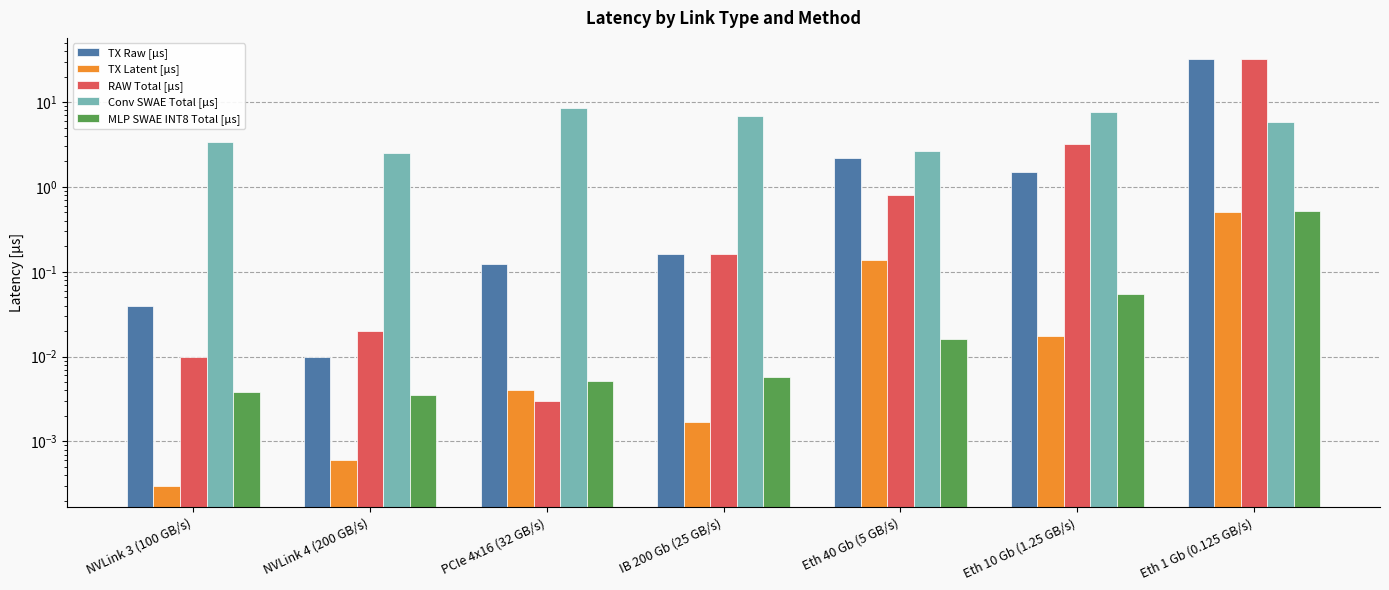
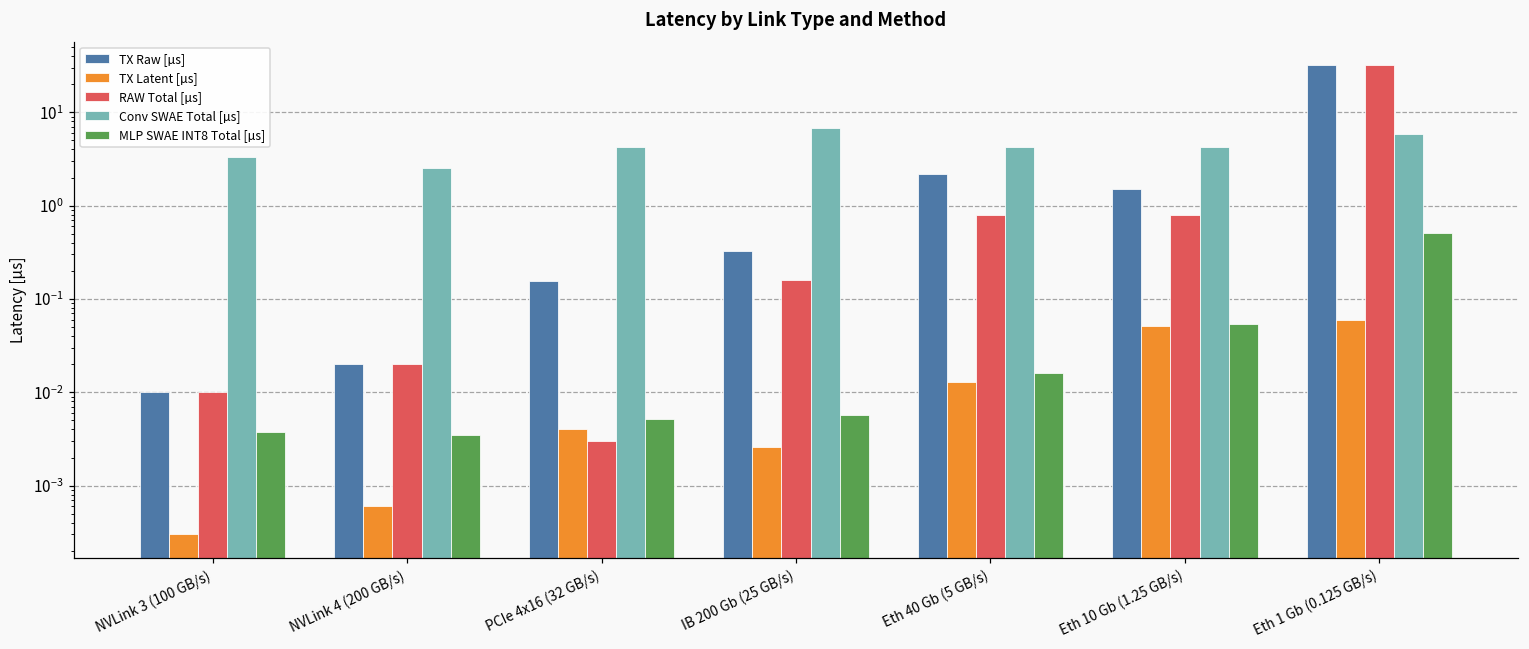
TX Raw [µs], NVLink 3 (100 GB/s): 0.04 -> 0.01
TX Raw [µs], NVLink 4 (200 GB/s): 0.01 -> 0.02
TX Raw [µs], PCIe 4x16 (32 GB/s): 0.13 -> 0.16
Conv SWAE Total [µs], PCIe 4x16 (32 GB/s): 8 -> 4
TX Raw [µs], IB 200 Gb (25 GB/s): 0.16 -> 0.33
TX Latent [µs], IB 200 Gb (25 GB/s): 0.0017 -> 0.0026
TX Latent [µs], Eth 40 Gb (5 GB/s): 0.14 -> 0.013
Conv SWAE Total [µs], Eth 40 Gb (5 GB/s): 2.6 -> 4
TX Latent [µs], Eth 10 Gb (1.25 GB/s): 0.018 -> 0.05
RAW Total [µs], Eth 10 Gb (1.25 GB/s): 3.2 -> 0.8
Conv SWAE Total [µs], Eth 10 Gb (1.25 GB/s): 8 -> 4
TX Latent [µs], Eth 1 Gb (0.125 GB/s): 0.5 -> 0.06
